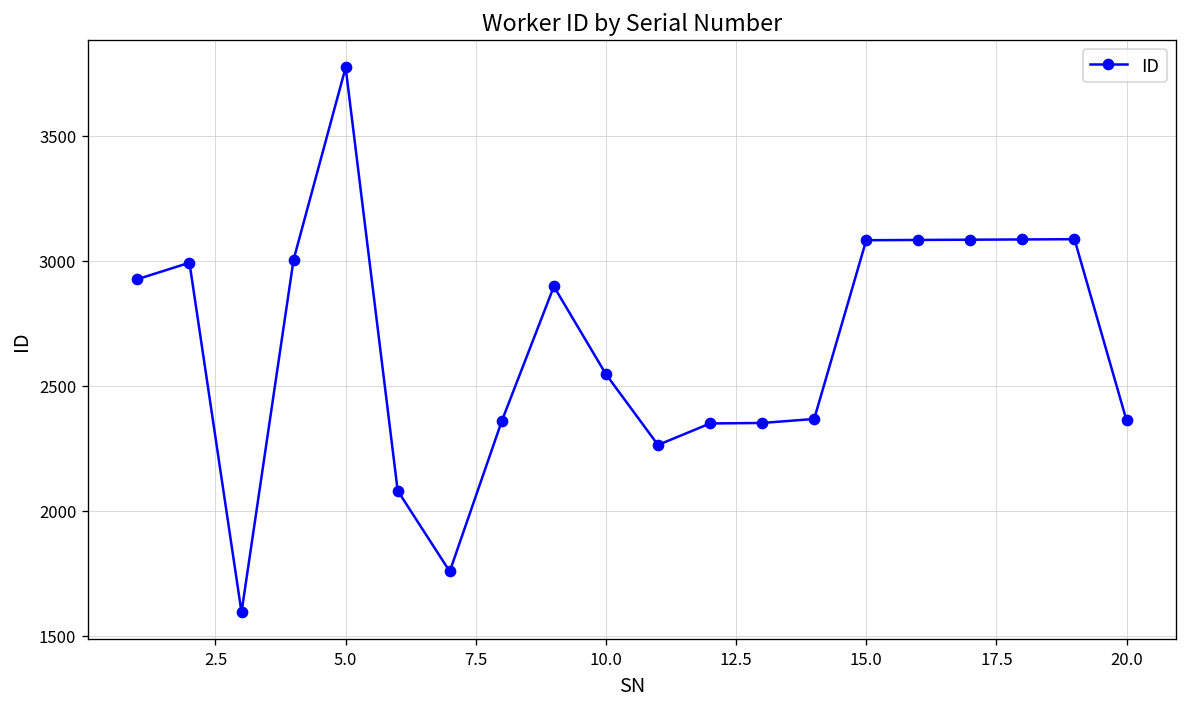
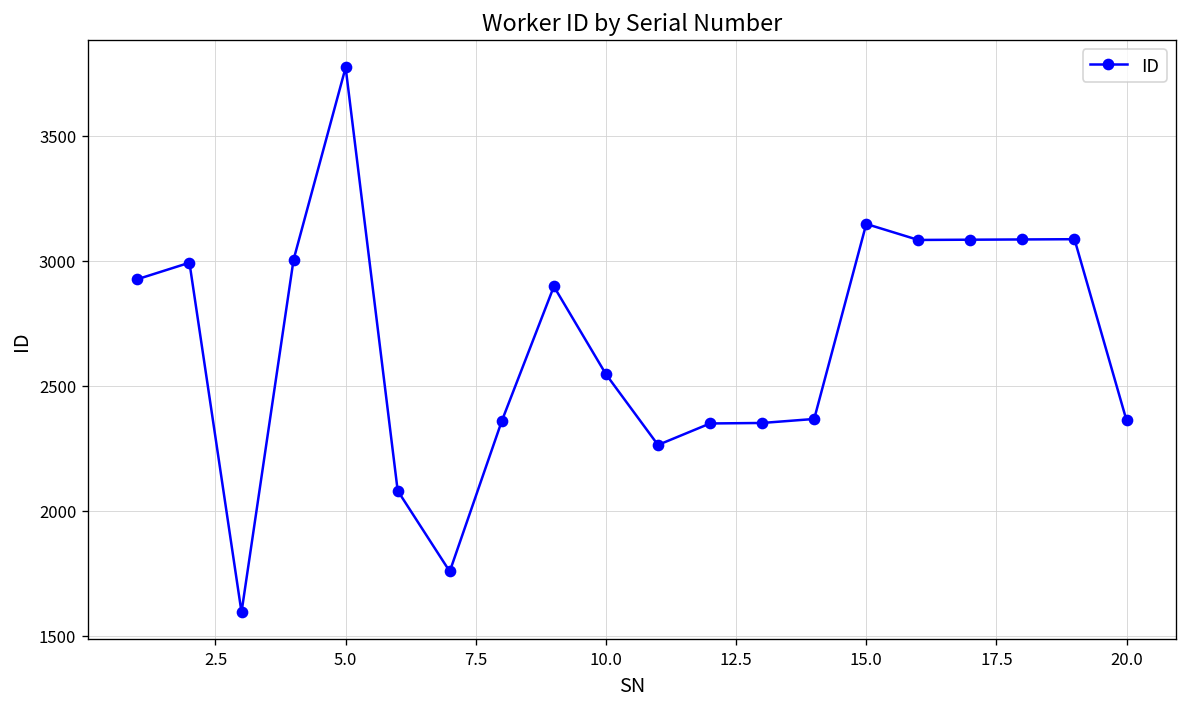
15.0: 3080 -> 3150
